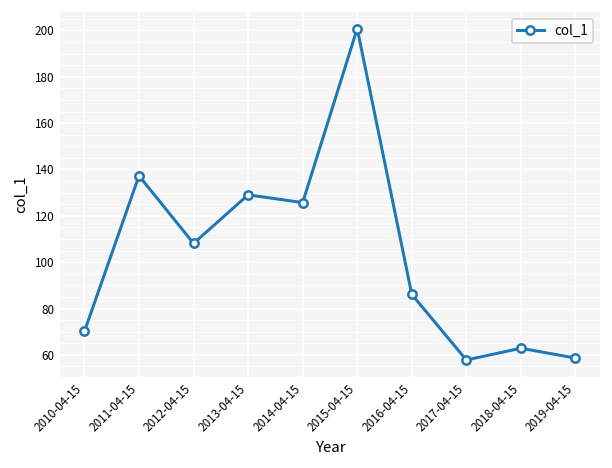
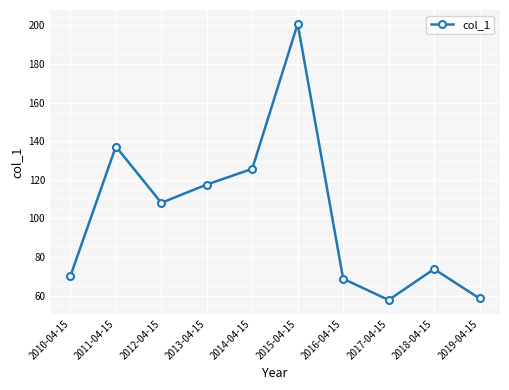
2013-04-15: 129 -> 118
2016-04-15: 86 -> 69
2018-04-15: 63 -> 74
